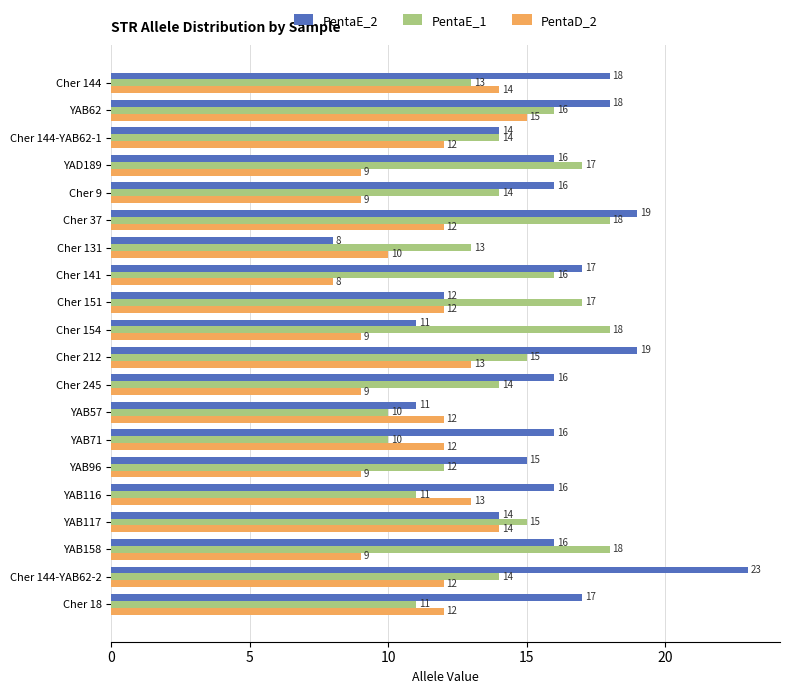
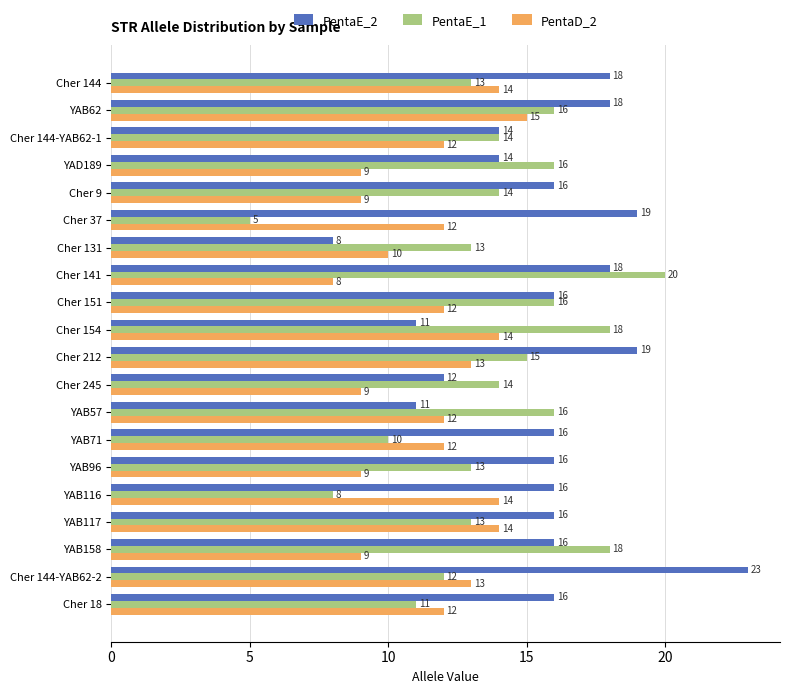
PentaE_2, YAD189: 16 -> 14
PentaE_1, YAD189: 17 -> 16
PentaE_1, Cher 37: 18 -> 5
PentaE_2, Cher 141: 17 -> 18
PentaE_1, Cher 141: 16 -> 20
PentaE_2, Cher 151: 12 -> 16
PentaE_1, Cher 151: 17 -> 16
PentaD_2, Cher 154: 9 -> 14
PentaE_2, Cher 245: 16 -> 12
PentaE_1, YAB57: 10 -> 16
PentaE_2, YAB96: 15 -> 16
PentaE_1, YAB96: 12 -> 13
PentaE_1, YAB116: 11 -> 8
PentaD_2, YAB116: 13 -> 14
PentaE_2, YAB117: 14 -> 16
PentaE_1, YAB117: 15 -> 13
PentaE_1, Cher 144-YAB62-2: 14 -> 12
PentaD_2, Cher 144-YAB62-2: 12 -> 13
PentaE_2, Cher 18: 17 -> 16
